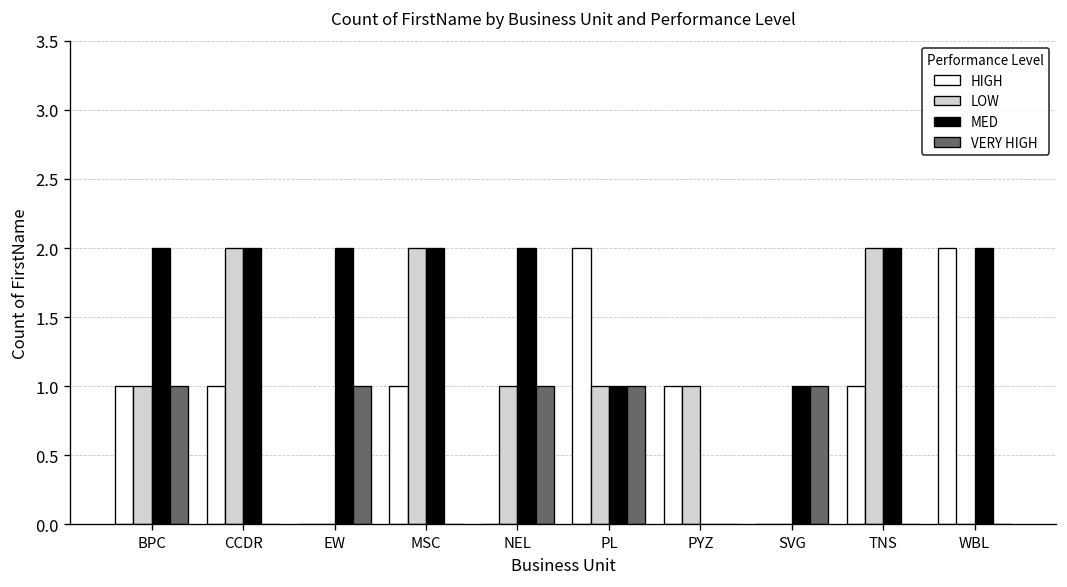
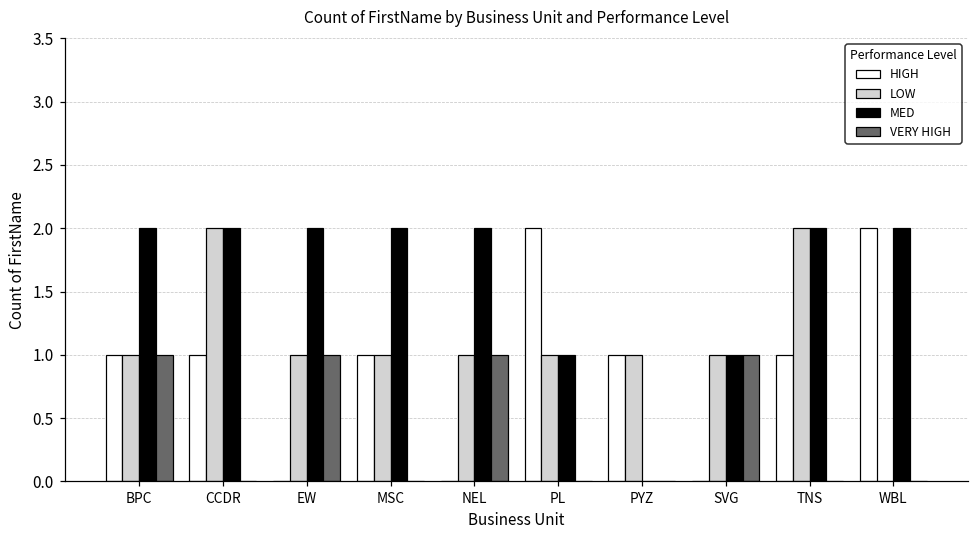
LOW, EW: 0 -> 1
LOW, MSC: 2 -> 1
VERY HIGH, PL: 1 -> 0
LOW, SVG: 0 -> 1
